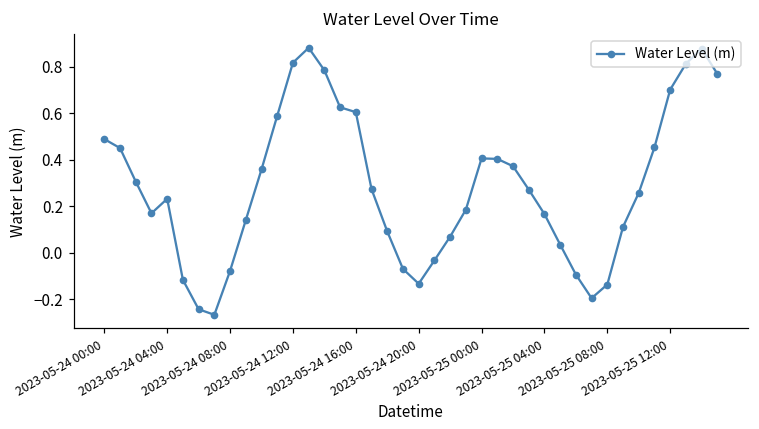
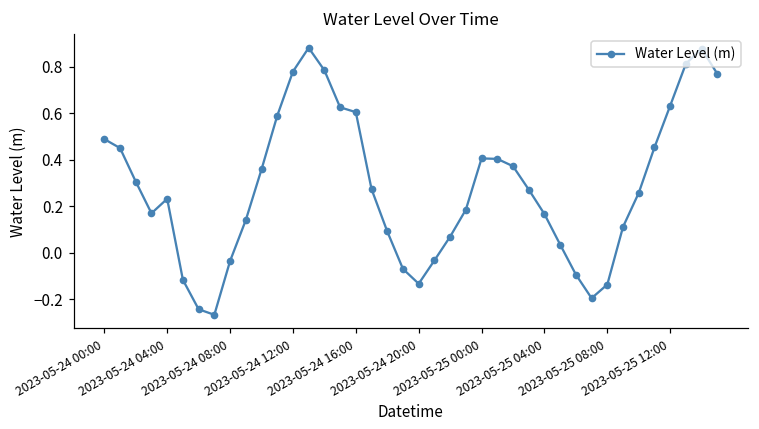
2023-05-24 08:00: -0.08 -> -0.04
2023-05-24 12:00: 0.82 -> 0.78
2023-05-25 12:00: 0.70 -> 0.63
